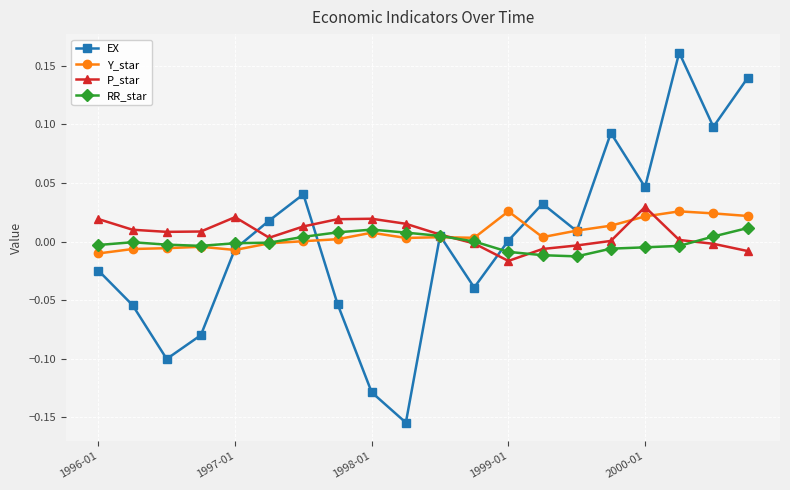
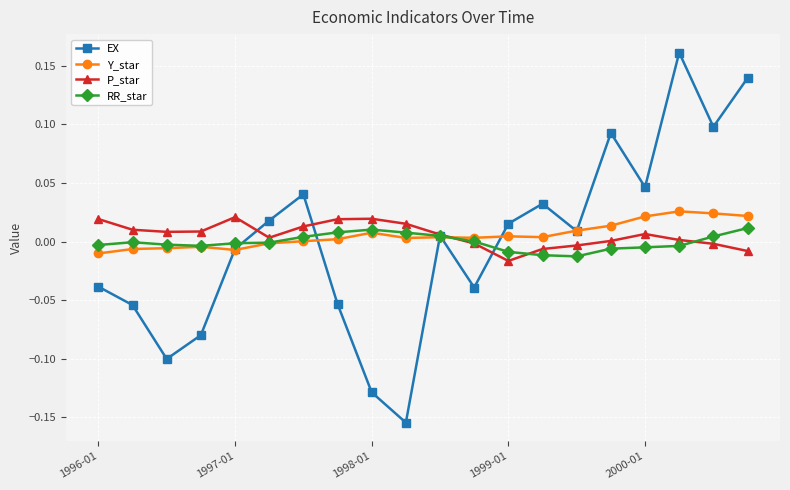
EX, 1996-01: -0.025 -> -0.038
EX, 1999-01: 0.001 -> 0.015
Y_star, 1999-01: 0.026 -> 0.004
P_star, 2000-01: 0.029 -> 0.006
